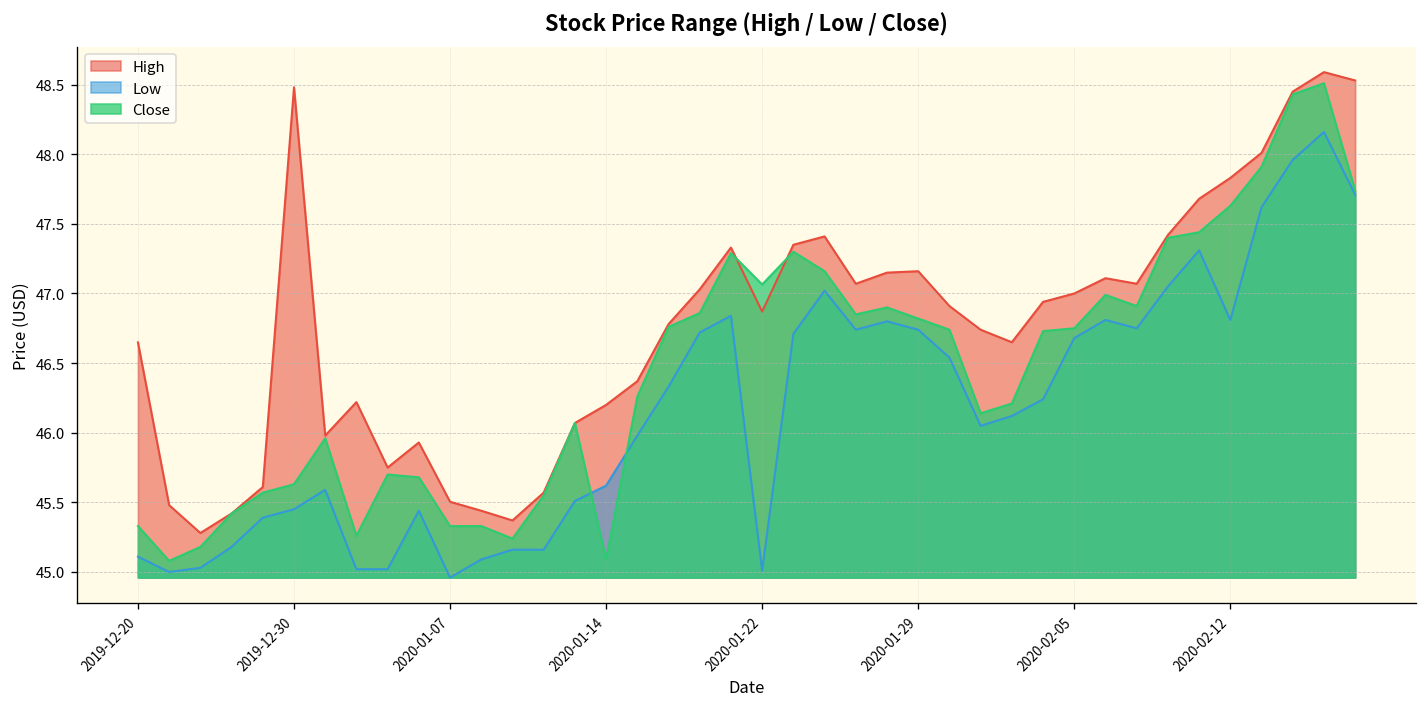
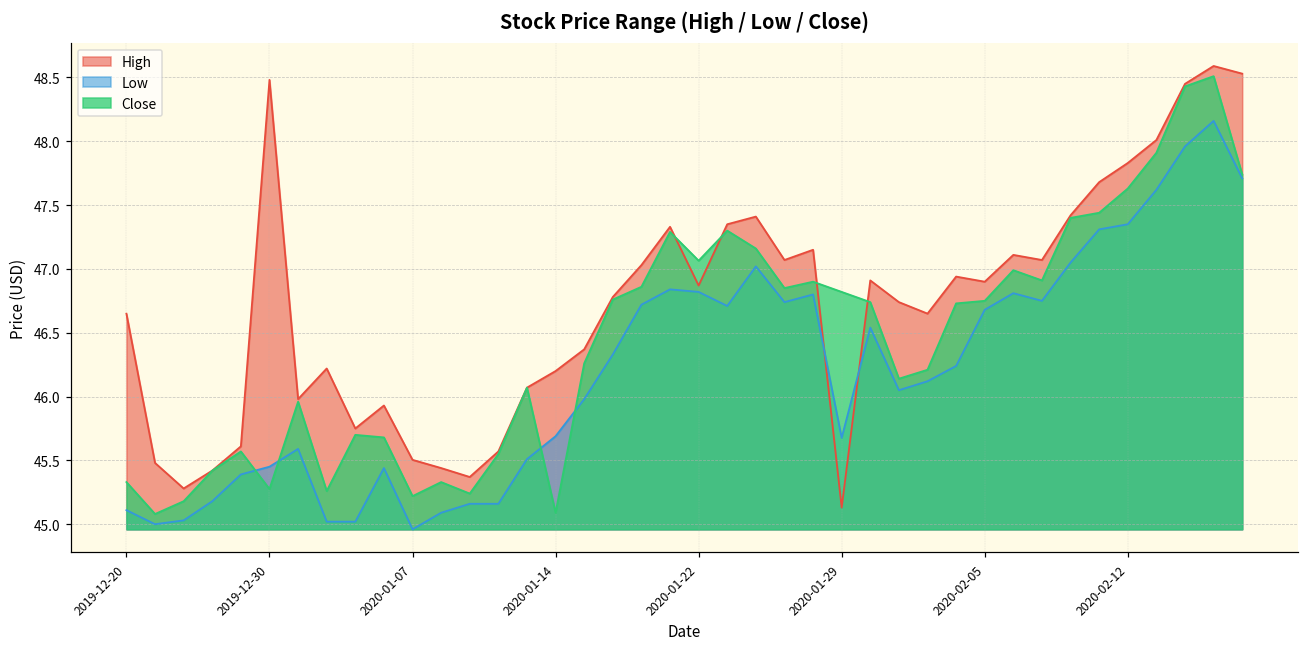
Close, 2019-12-30: 45.63 -> 45.28
Close, 2020-01-07: 45.33 -> 45.22
Low, 2020-01-14: 45.62 -> 45.69
Low, 2020-01-22: 45.01 -> 46.82
High, 2020-01-29: 47.16 -> 45.13
Low, 2020-01-29: 46.74 -> 45.68
High, 2020-02-05: 47.0 -> 46.9
Low, 2020-02-12: 46.81 -> 47.35
